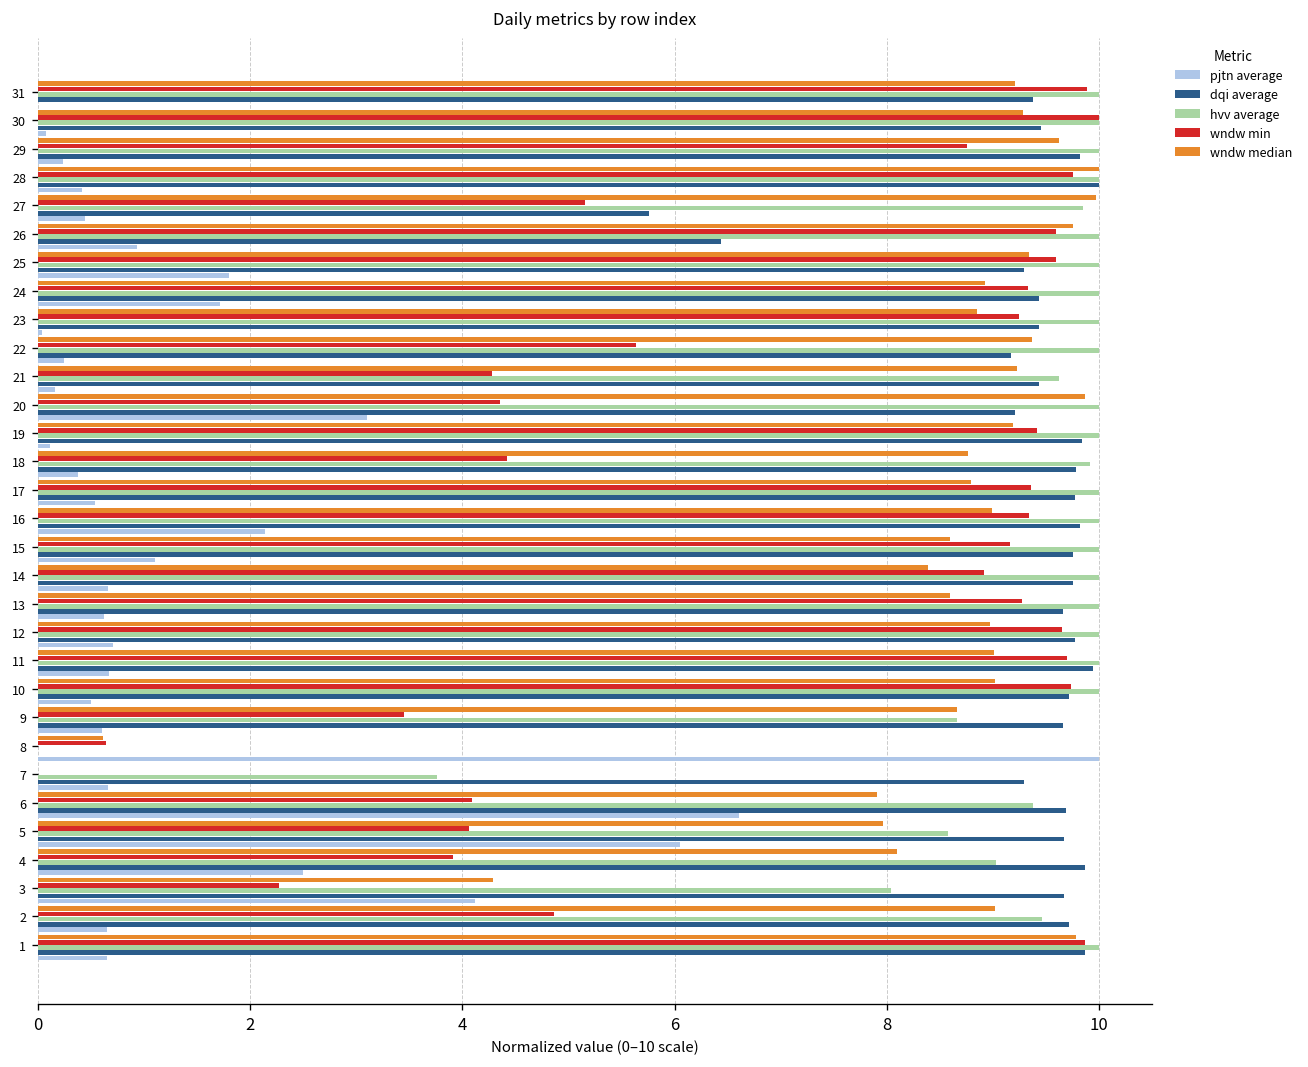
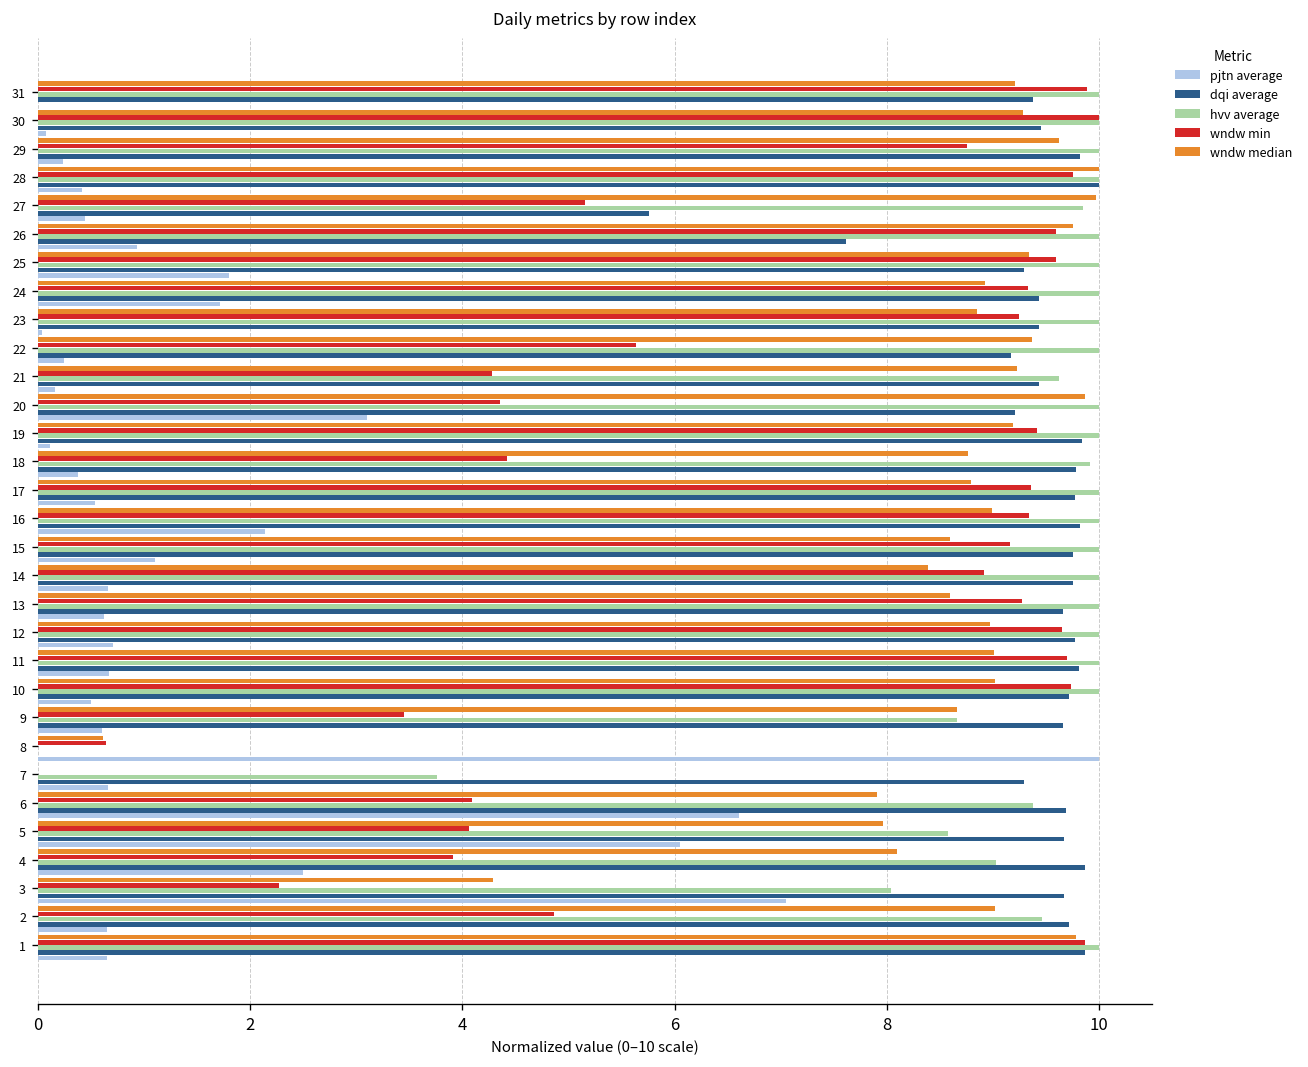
dqi average, 26: 6.4 -> 7.6
dqi average, 11: 9.9 -> 9.8
pjtn average, 3: 4.1 -> 7.0
